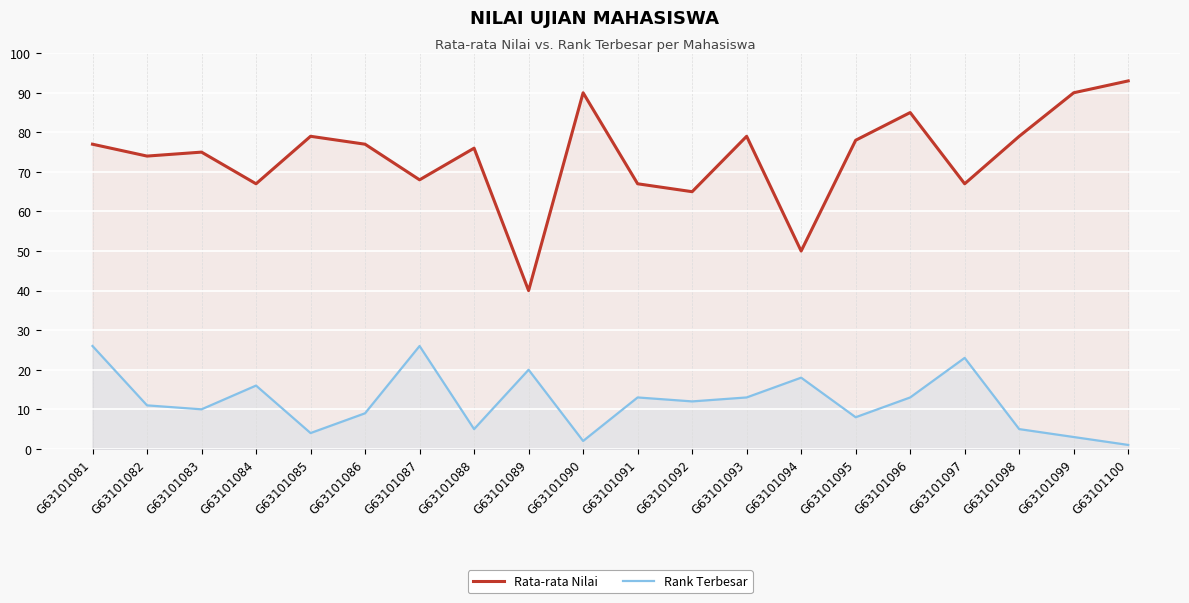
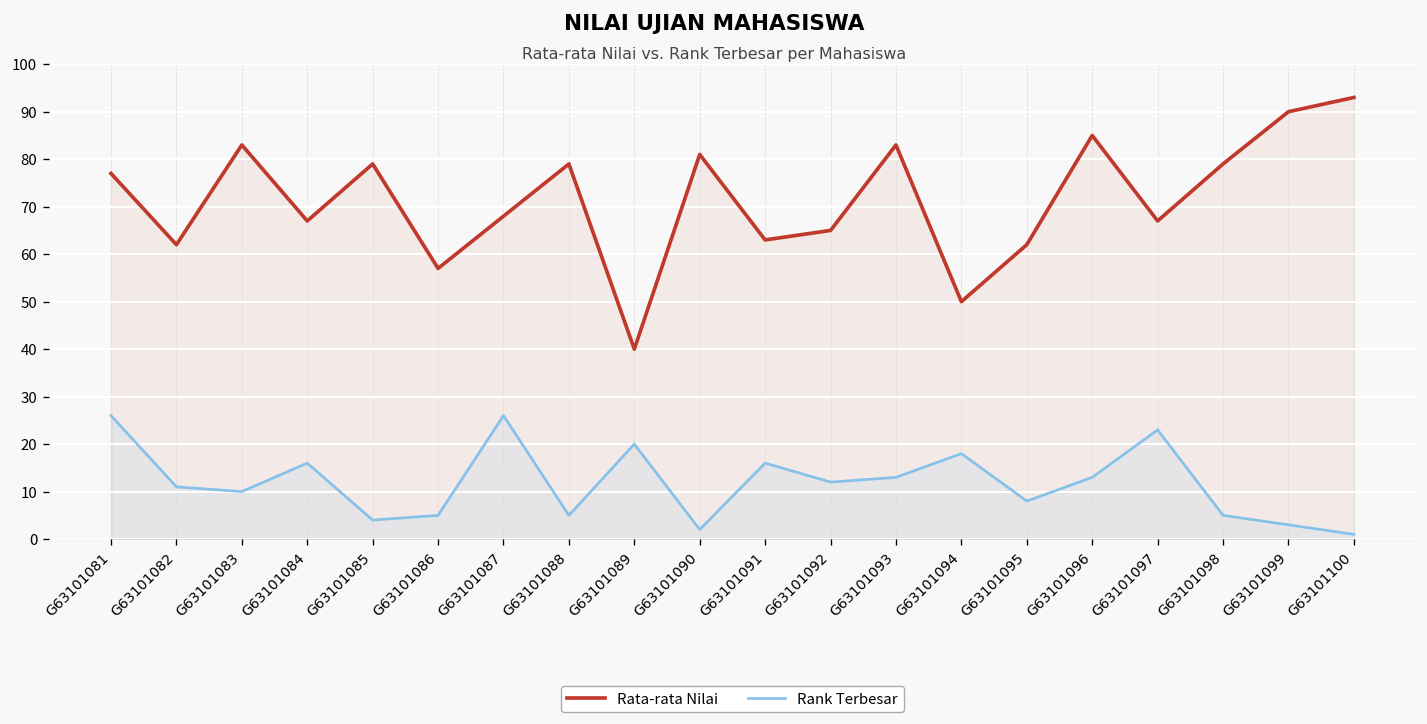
Rata-rata Nilai, G63101082: 74 -> 62
Rata-rata Nilai, G63101083: 75 -> 83
Rata-rata Nilai, G63101086: 77 -> 57
Rank Terbesar, G63101086: 9 -> 5
Rata-rata Nilai, G63101088: 76 -> 79
Rata-rata Nilai, G63101090: 90 -> 81
Rata-rata Nilai, G63101091: 67 -> 63
Rank Terbesar, G63101091: 13 -> 16
Rata-rata Nilai, G63101093: 79 -> 83
Rata-rata Nilai, G63101095: 78 -> 62
